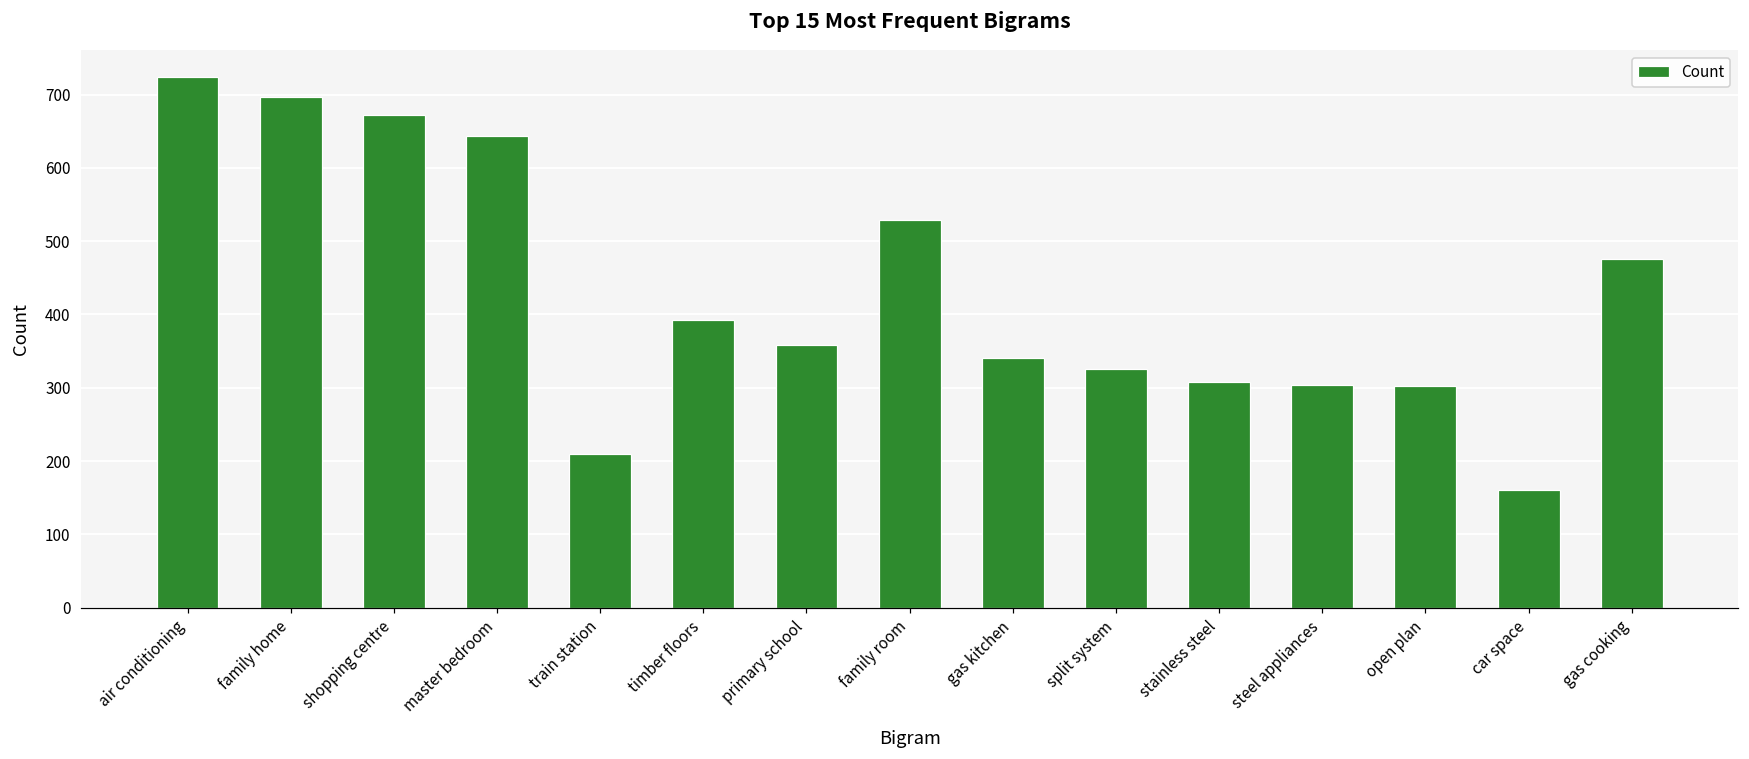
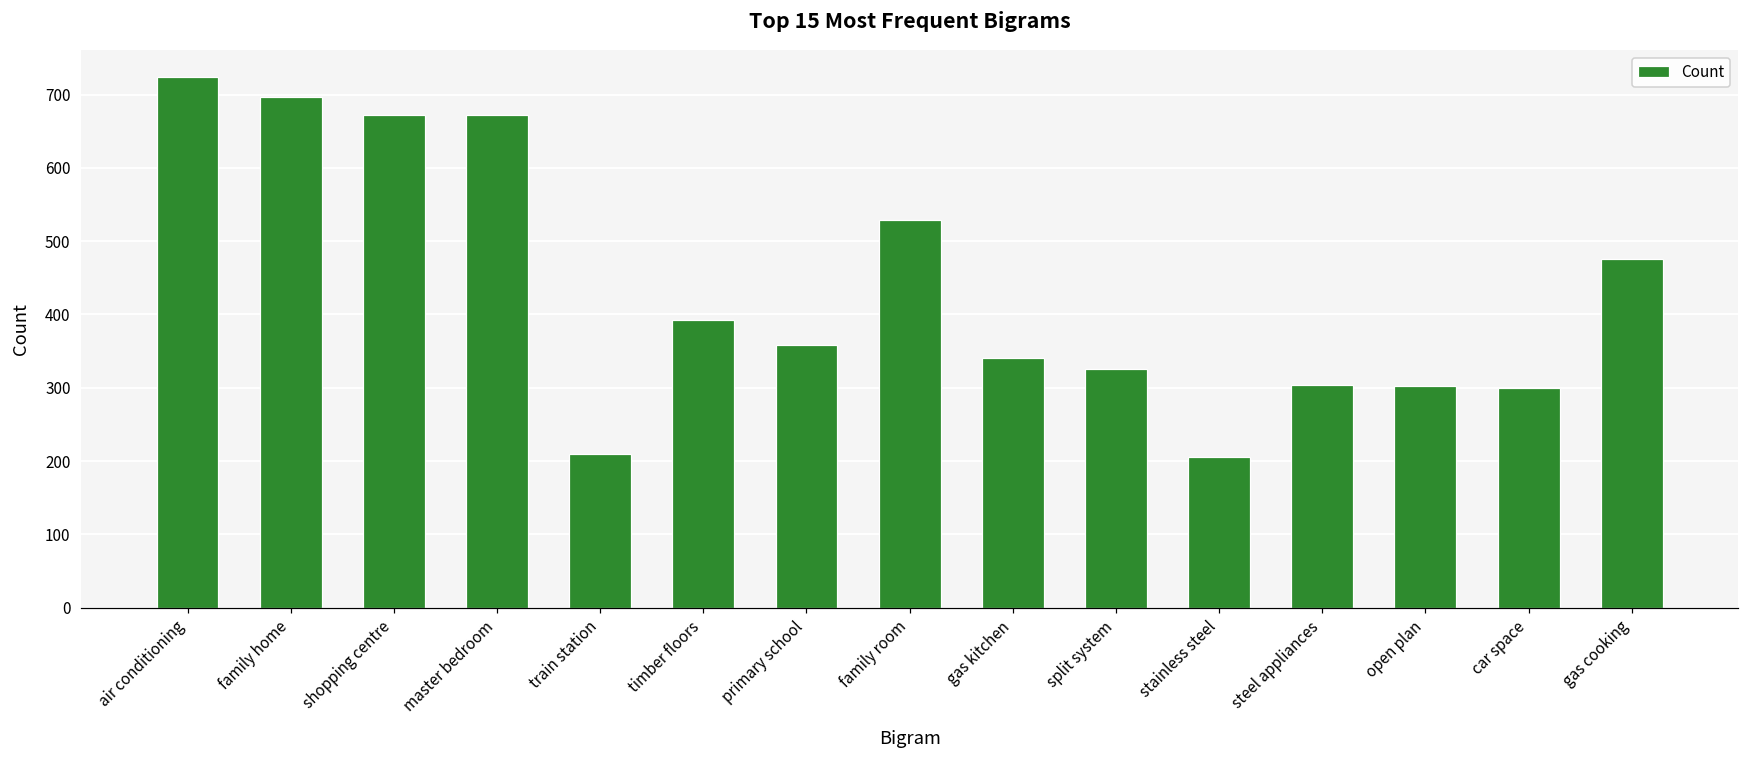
master bedroom: 640 -> 670
stainless steel: 310 -> 210
car space: 160 -> 300
